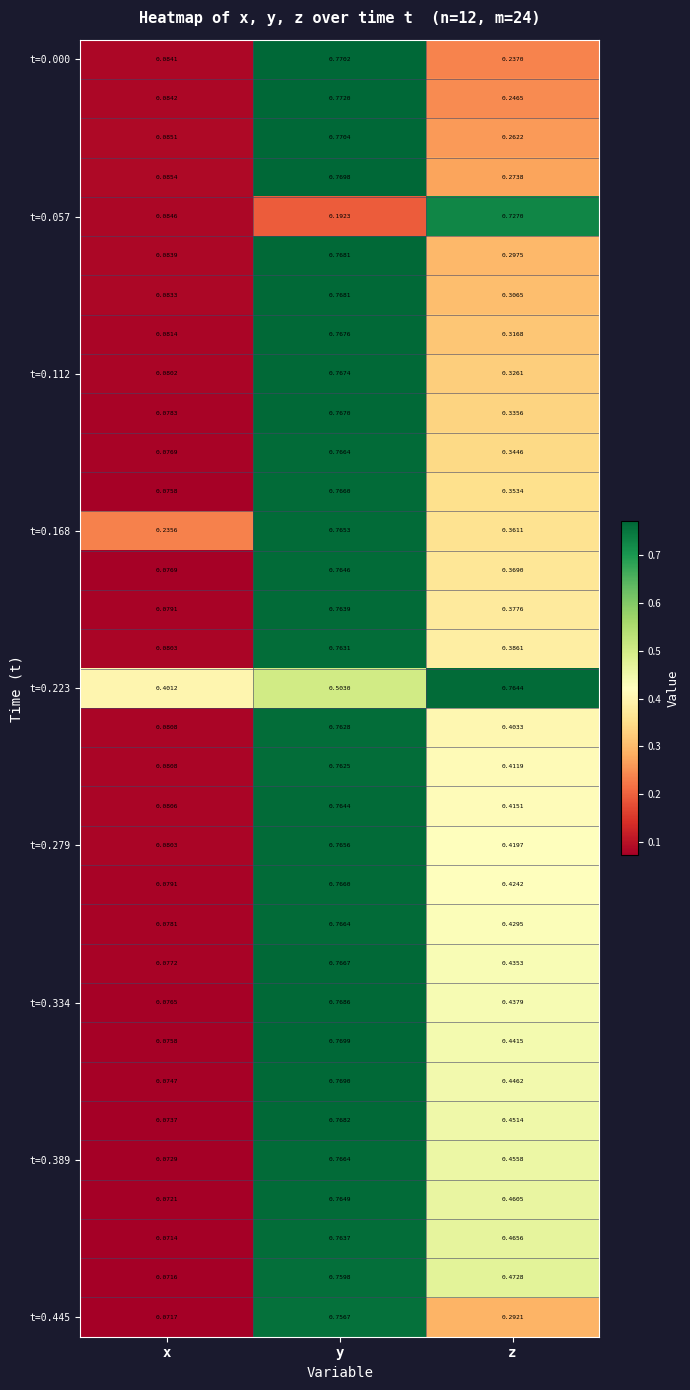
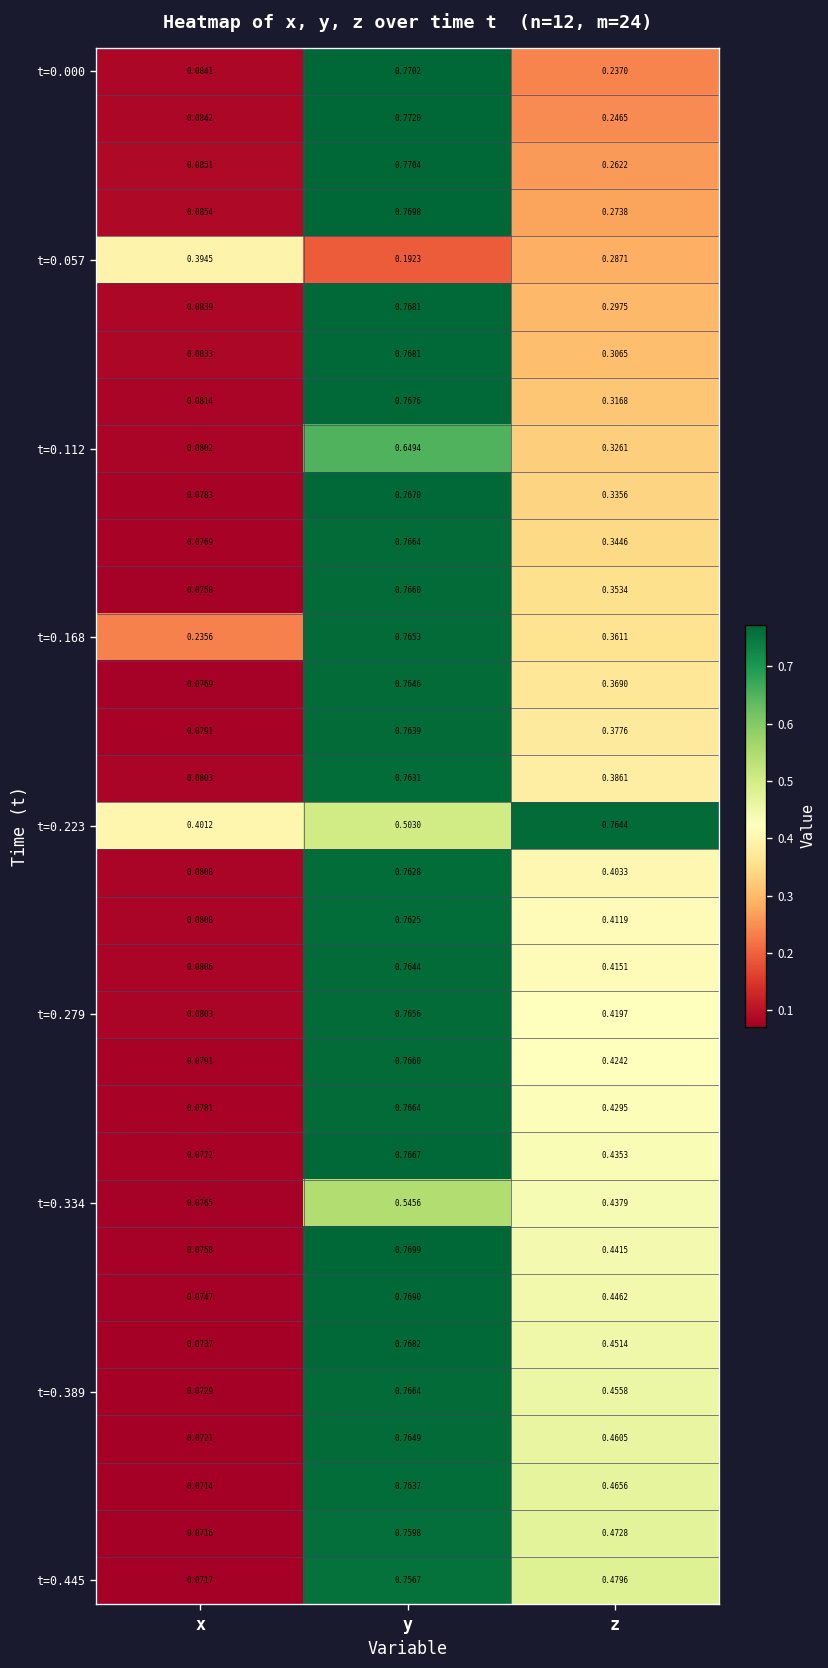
t=0.057, x: 0.0846 -> 0.3945
t=0.057, z: 0.7270 -> 0.2871
t=0.112, y: 0.7674 -> 0.6494
t=0.334, y: 0.7686 -> 0.5456
t=0.445, z: 0.2921 -> 0.4796
